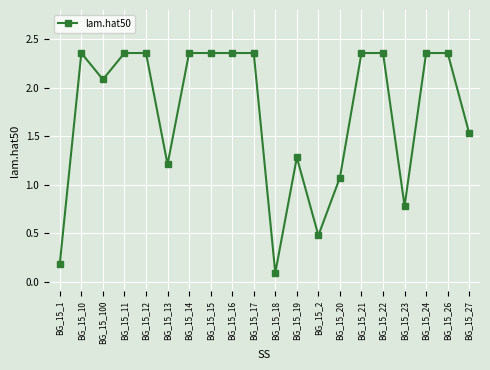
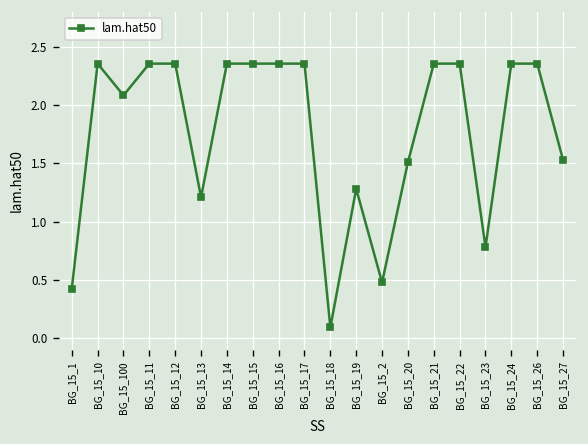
BG_15_1: 0.2 -> 0.4
BG_15_20: 1.1 -> 1.5
